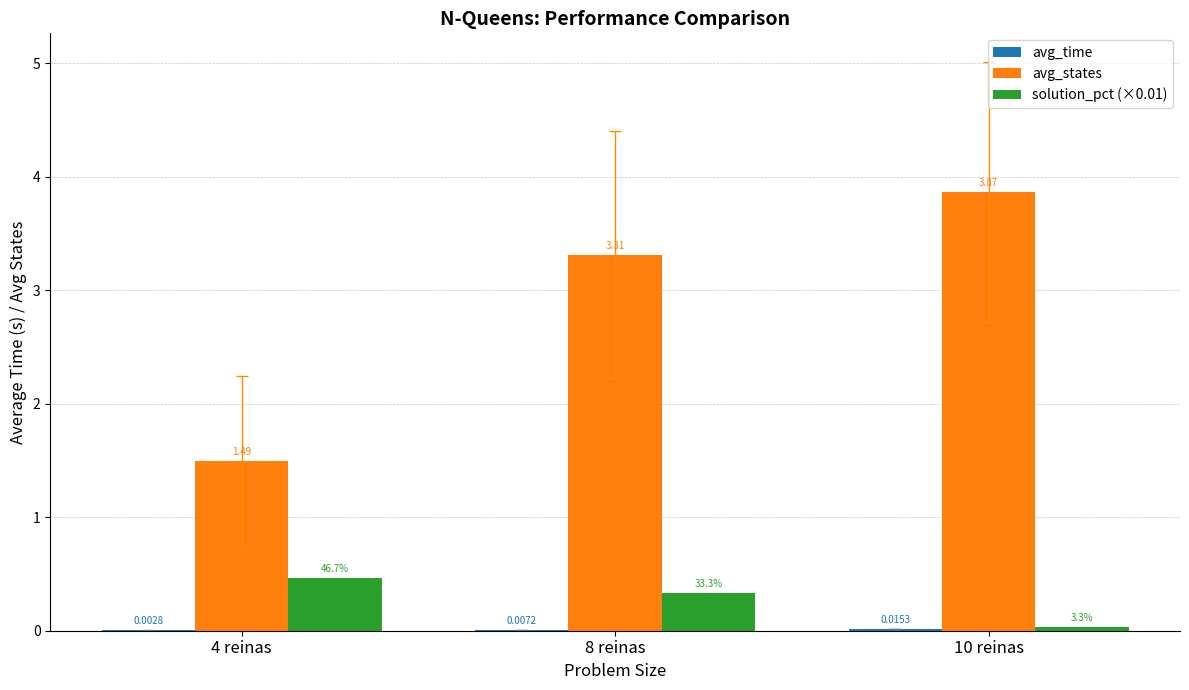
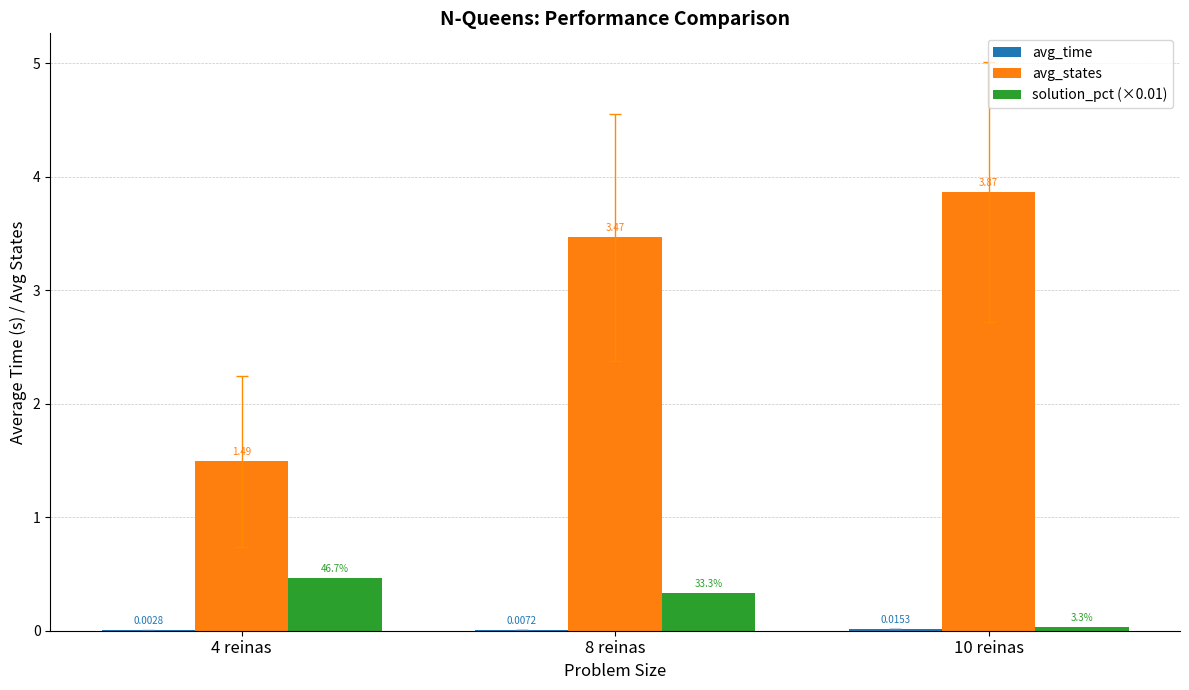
avg_states, 8 reinas: 3.31 -> 3.47
